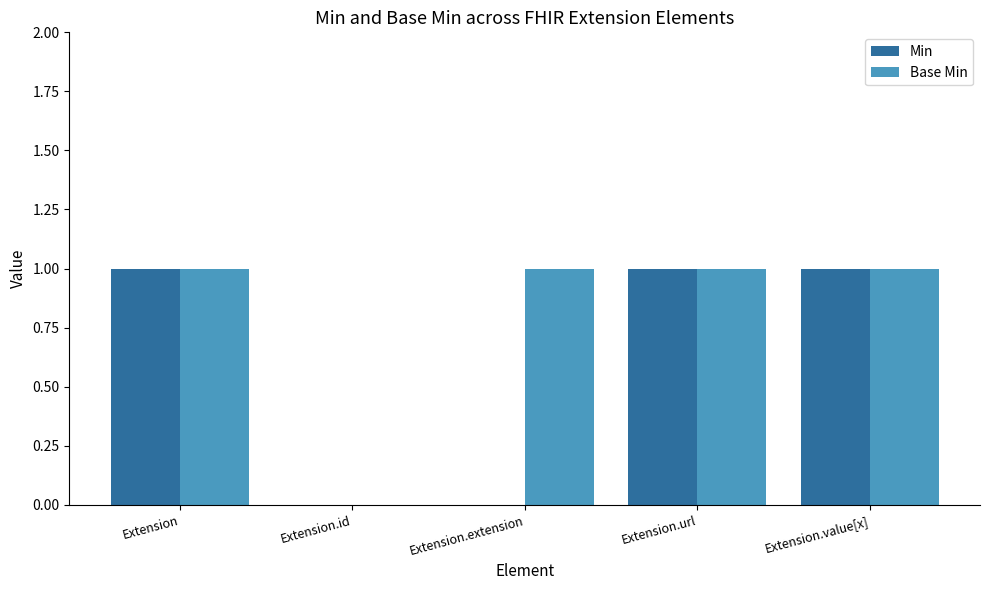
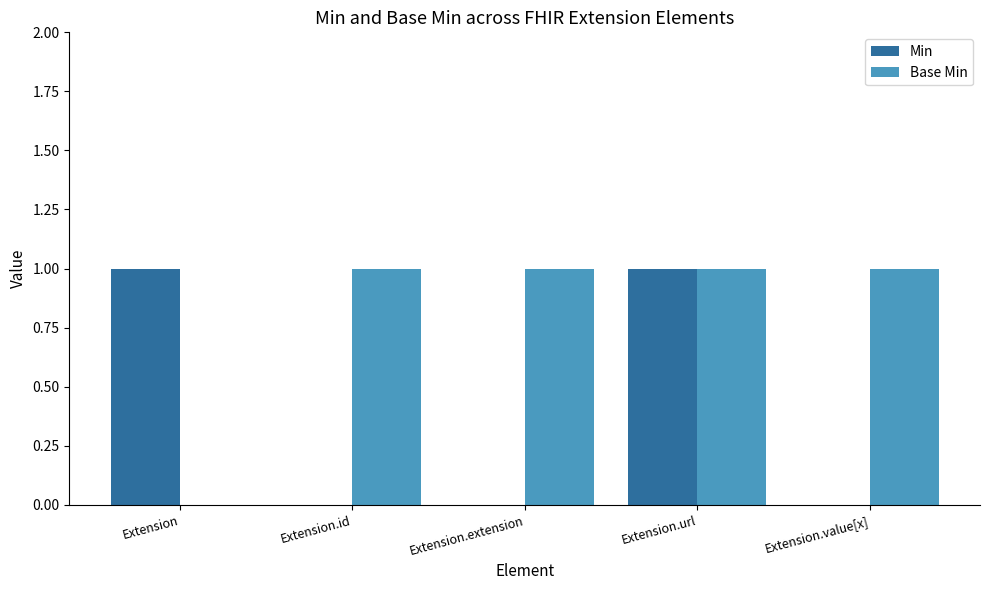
Base Min, Extension: 1 -> 0
Base Min, Extension.id: 0 -> 1
Min, Extension.value[x]: 1 -> 0
